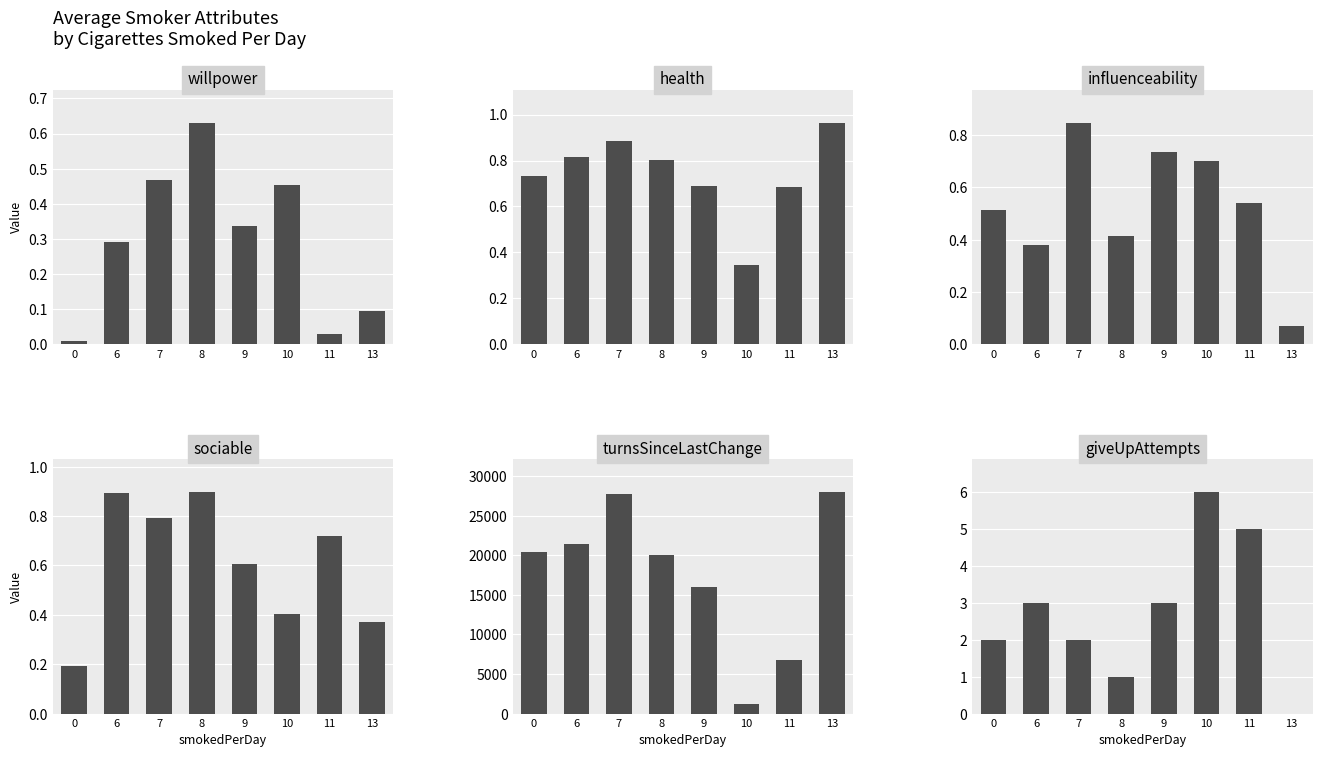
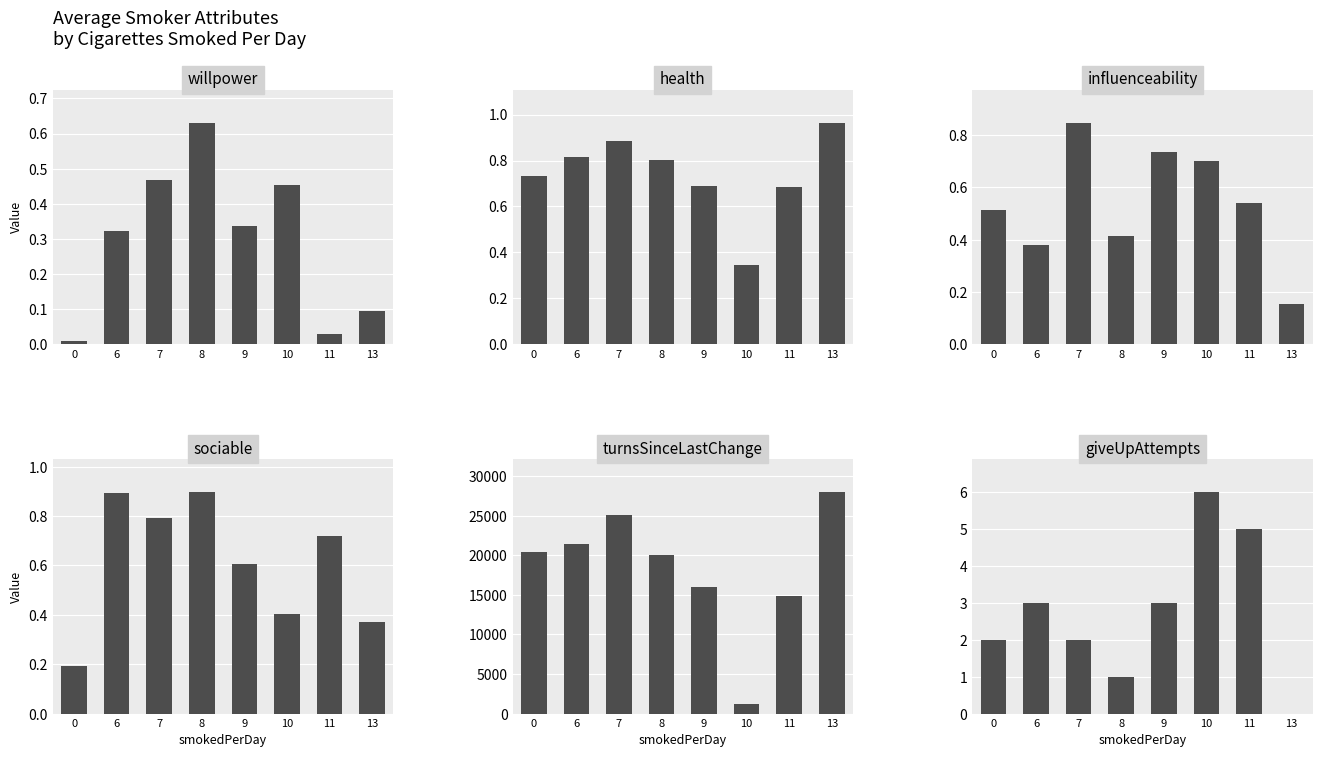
willpower, 6: 0.29 -> 0.32
influenceability, 13: 0.07 -> 0.16
turnsSinceLastChange, 7: 28000 -> 25000
turnsSinceLastChange, 11: 7000 -> 15000
